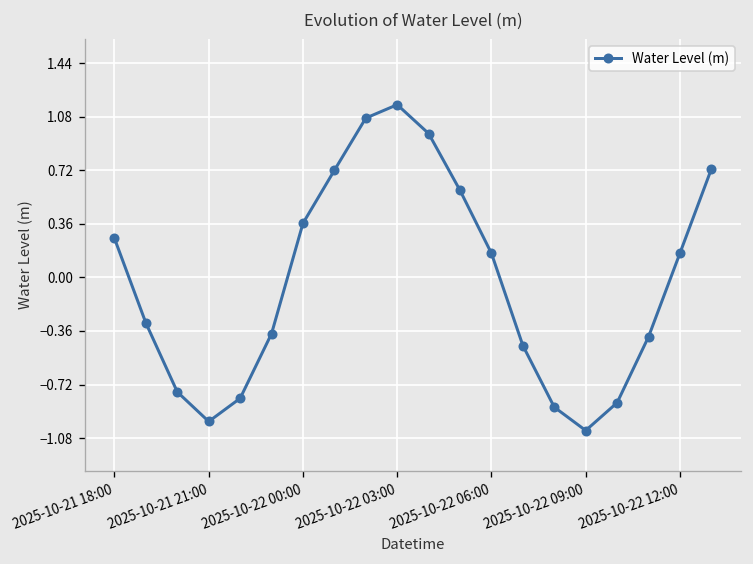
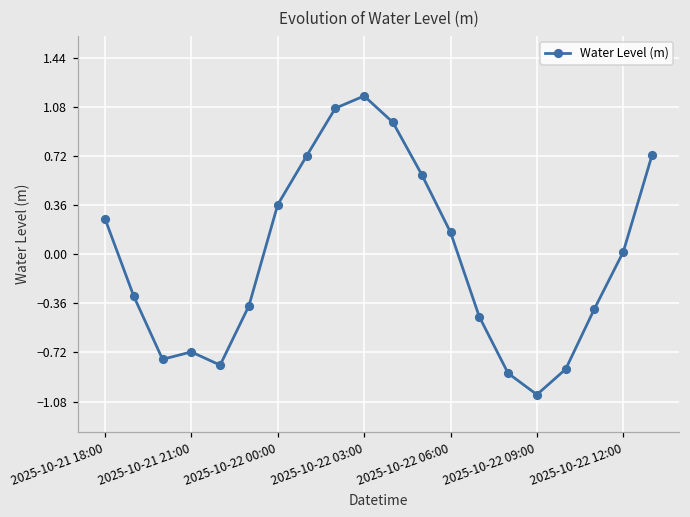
2025-10-21 21:00: -0.97 -> -0.72
2025-10-22 12:00: 0.16 -> 0.02
